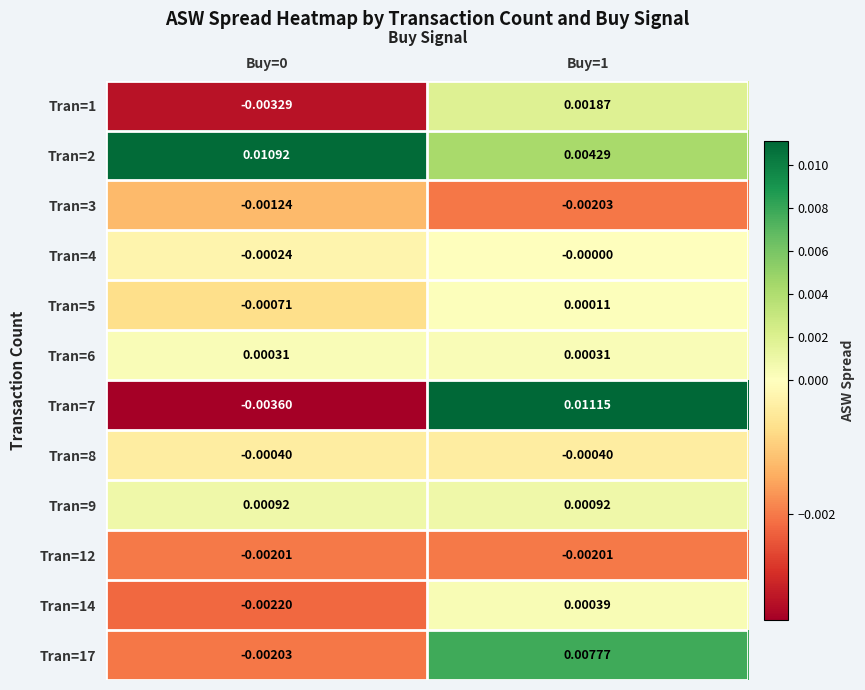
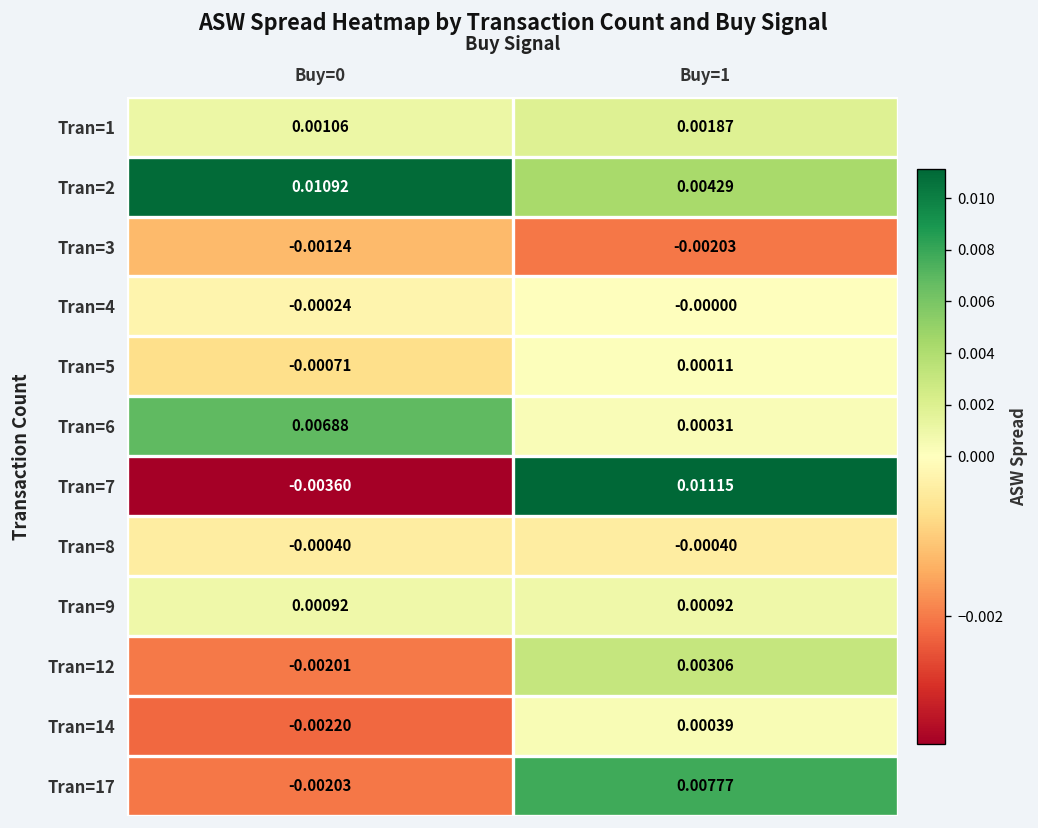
Tran=1, Buy=0: -0.00329 -> 0.00106
Tran=6, Buy=0: 0.00031 -> 0.00688
Tran=12, Buy=1: -0.00201 -> 0.00306
